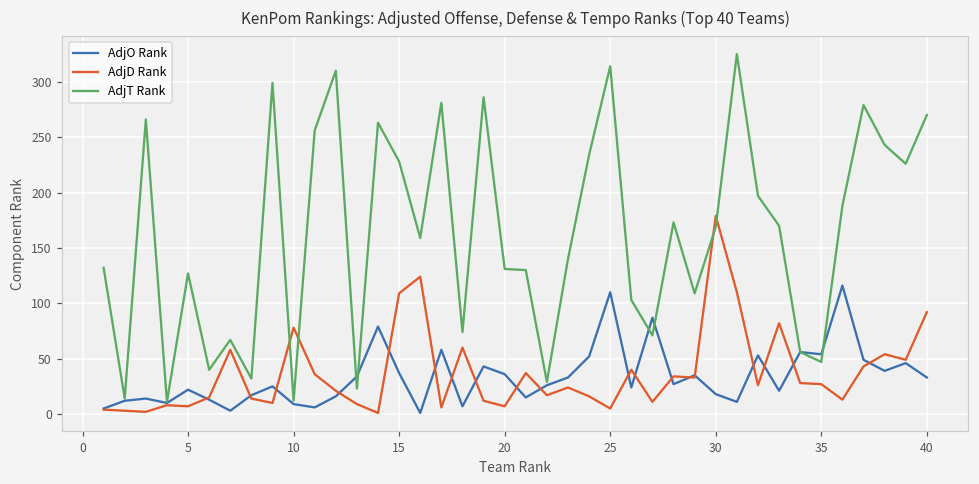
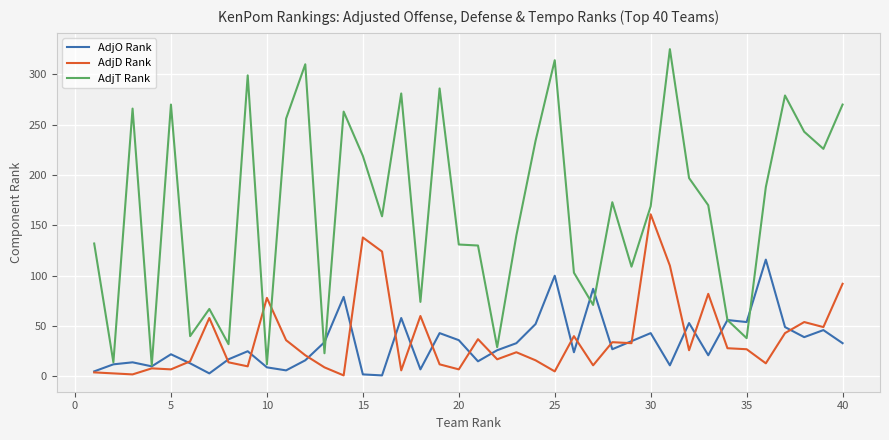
AdjT Rank, 5: 127 -> 270
AdjO Rank, 15: 37 -> 2
AdjD Rank, 15: 109 -> 138
AdjT Rank, 15: 228 -> 219
AdjO Rank, 25: 110 -> 100
AdjO Rank, 30: 18 -> 43
AdjD Rank, 30: 179 -> 161
AdjT Rank, 35: 47 -> 38
